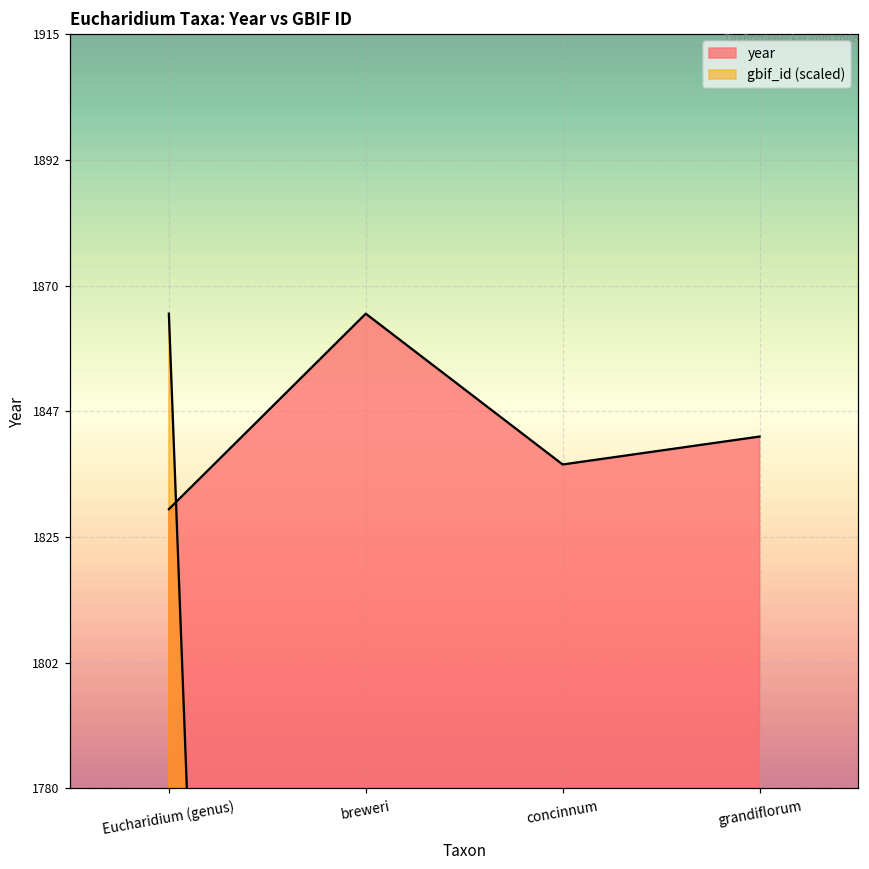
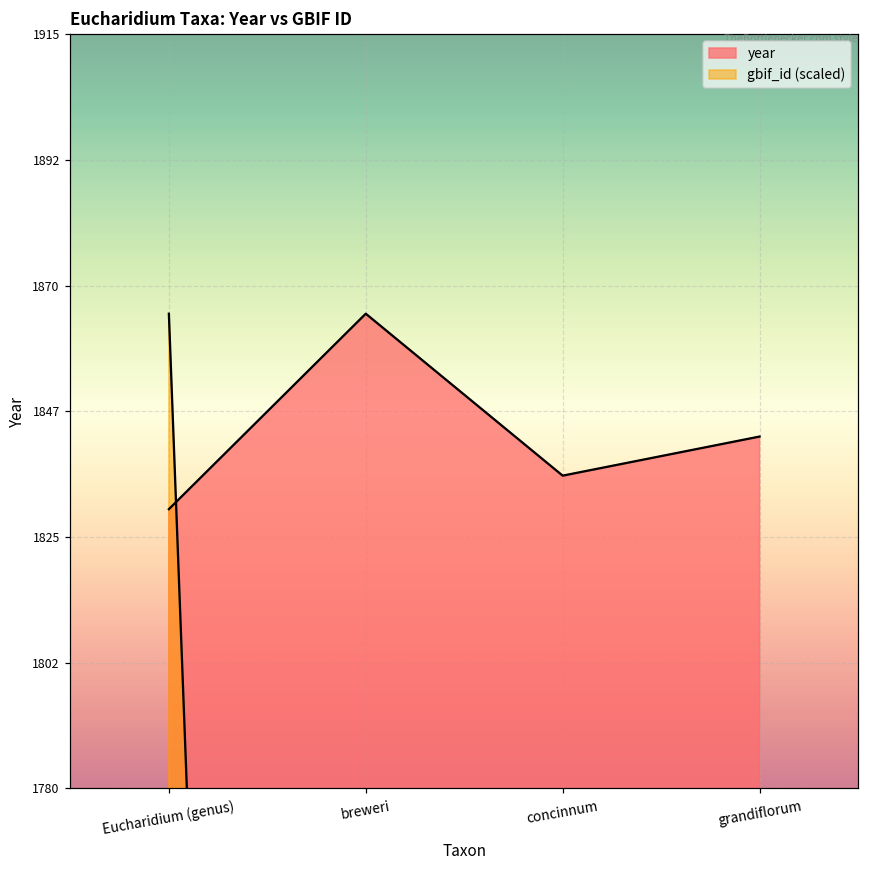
year, concinnum: 1838 -> 1836
